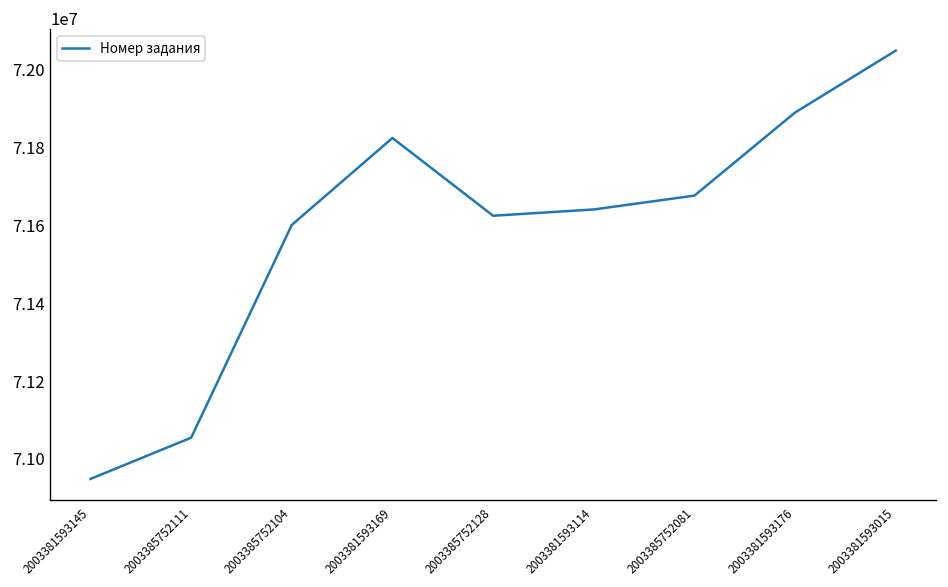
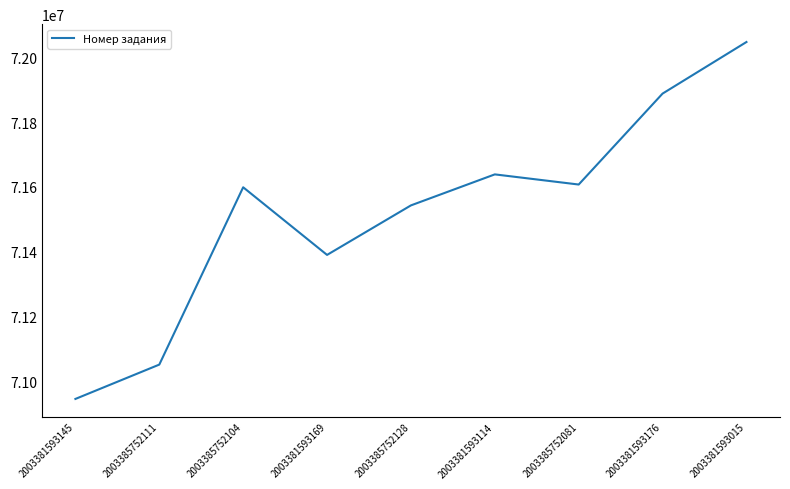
2003381593169: 71820000 -> 71390000
2003385752128: 71620000 -> 71540000
2003385752081: 71670000 -> 71610000
